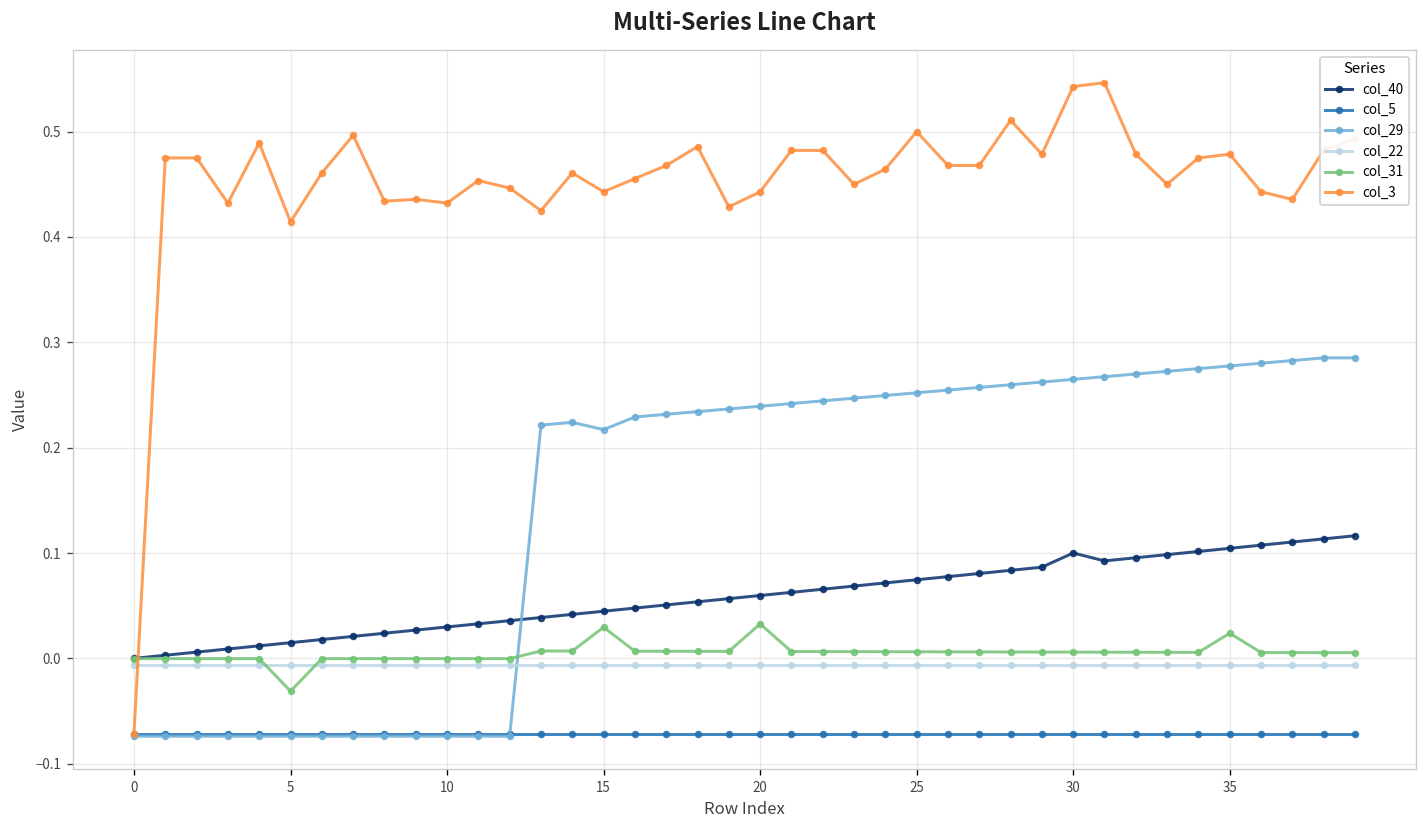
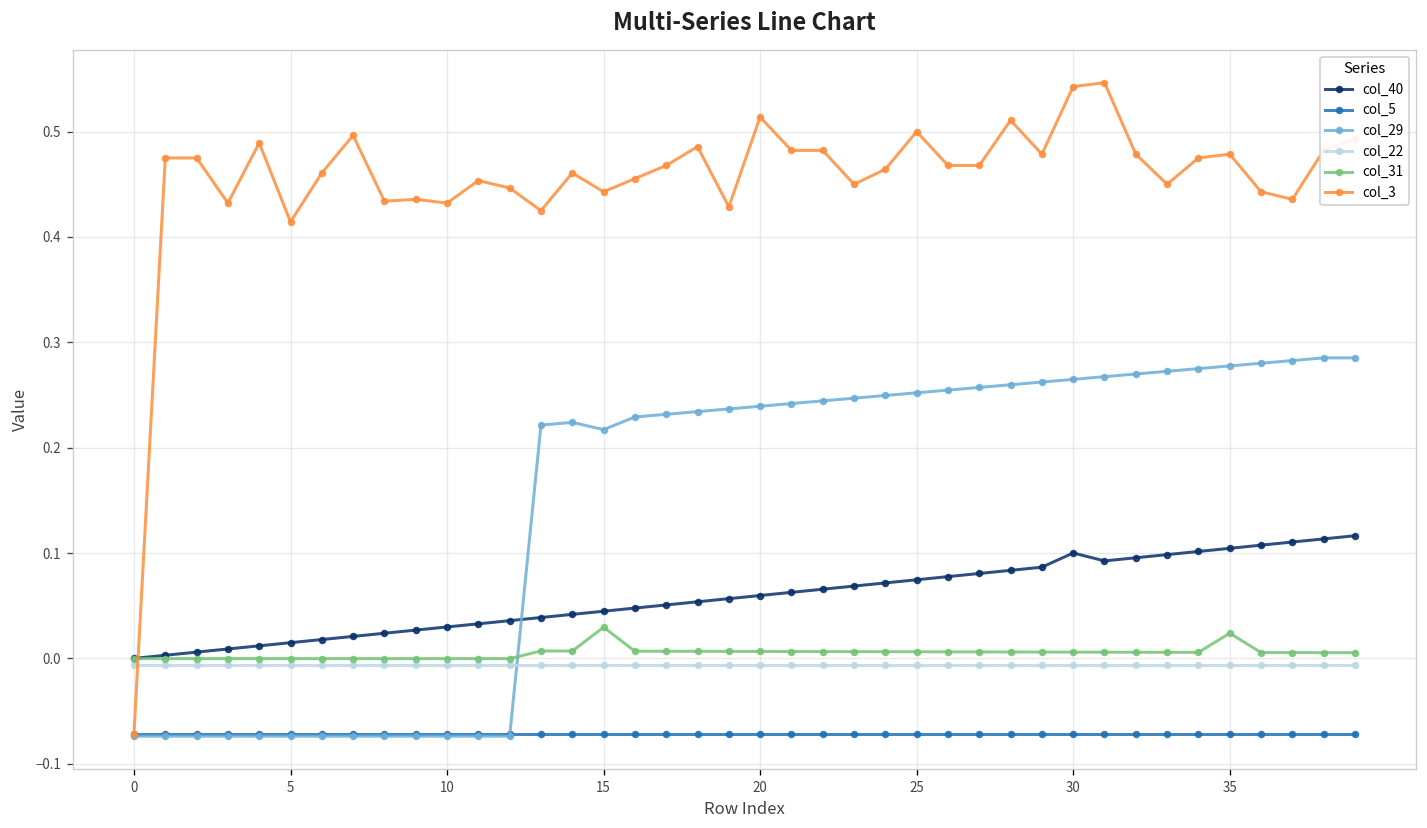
col_31, 5: -0.03 -> 0.00
col_31, 20: 0.03 -> 0.01
col_3, 20: 0.44 -> 0.51
